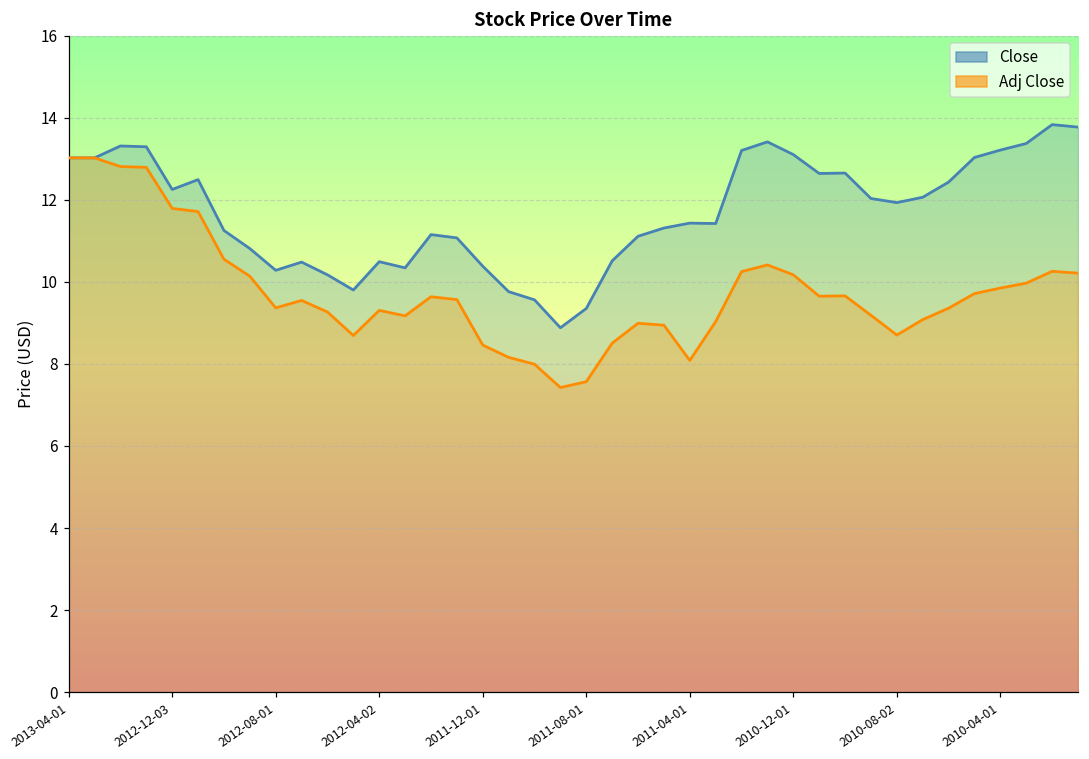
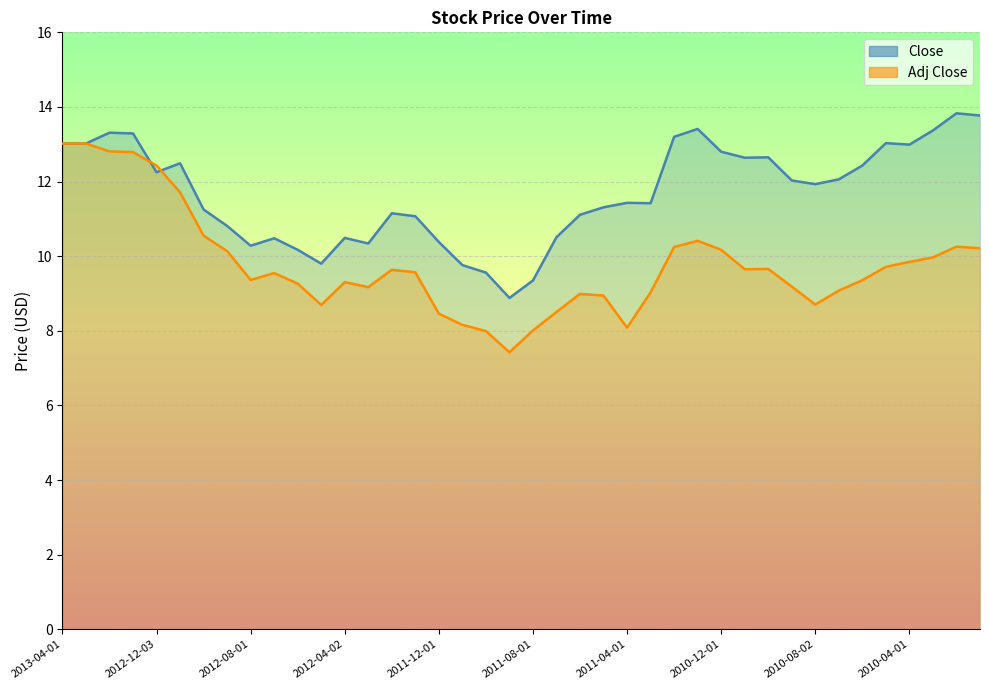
Adj Close, 2012-12-03: 11.8 -> 12.4
Adj Close, 2011-08-01: 7.6 -> 8.0
Close, 2010-12-01: 13.1 -> 12.8
Close, 2010-04-01: 13.2 -> 13.0
